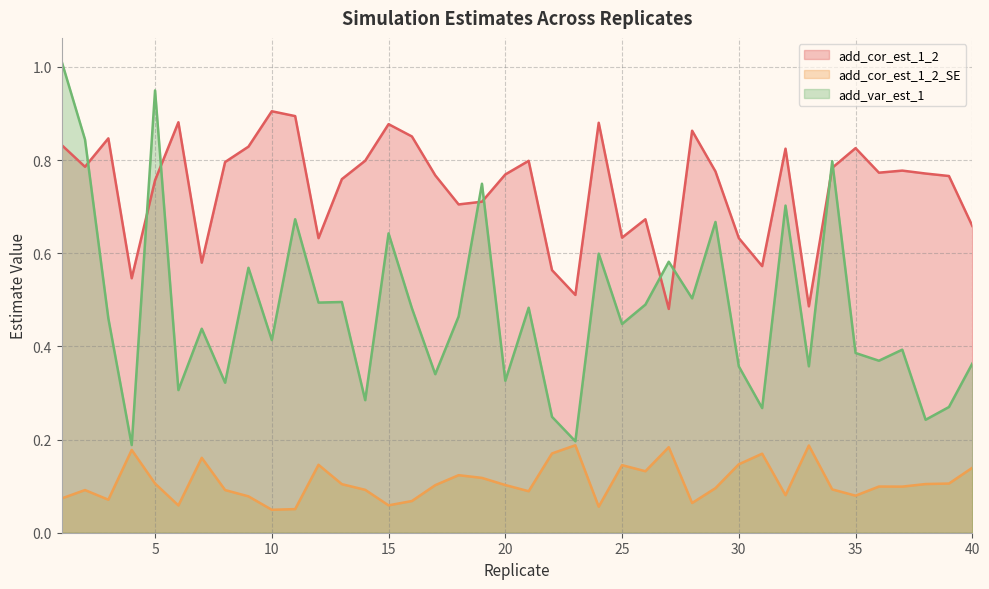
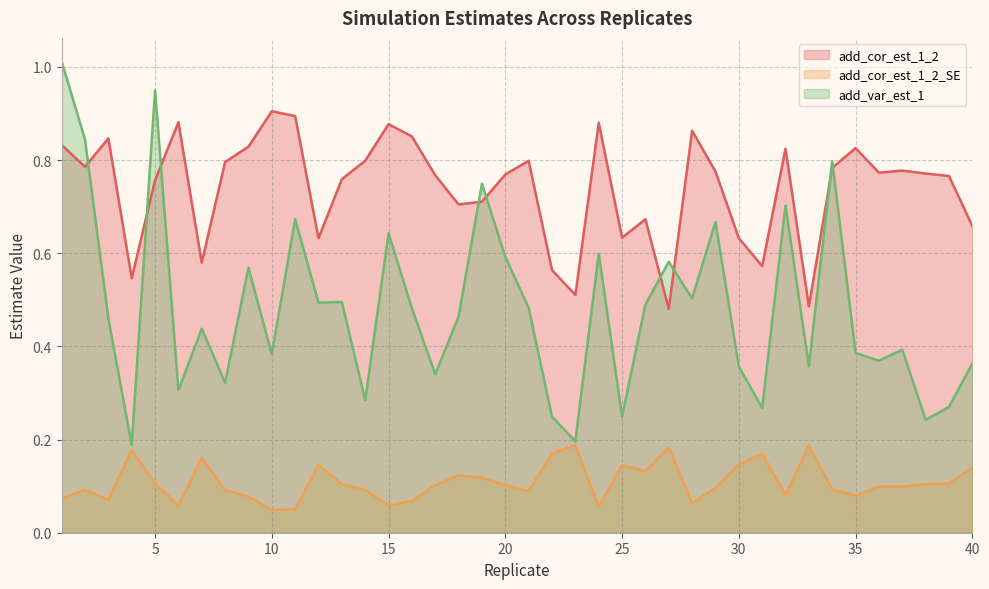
add_var_est_1, 10: 0.41 -> 0.38
add_var_est_1, 20: 0.33 -> 0.59
add_var_est_1, 25: 0.45 -> 0.25
